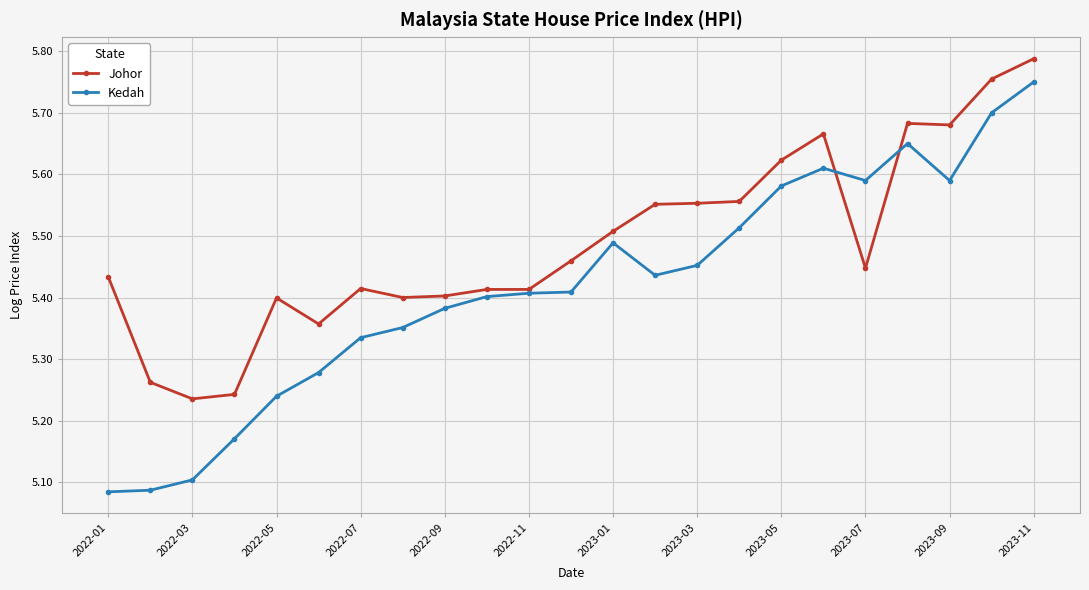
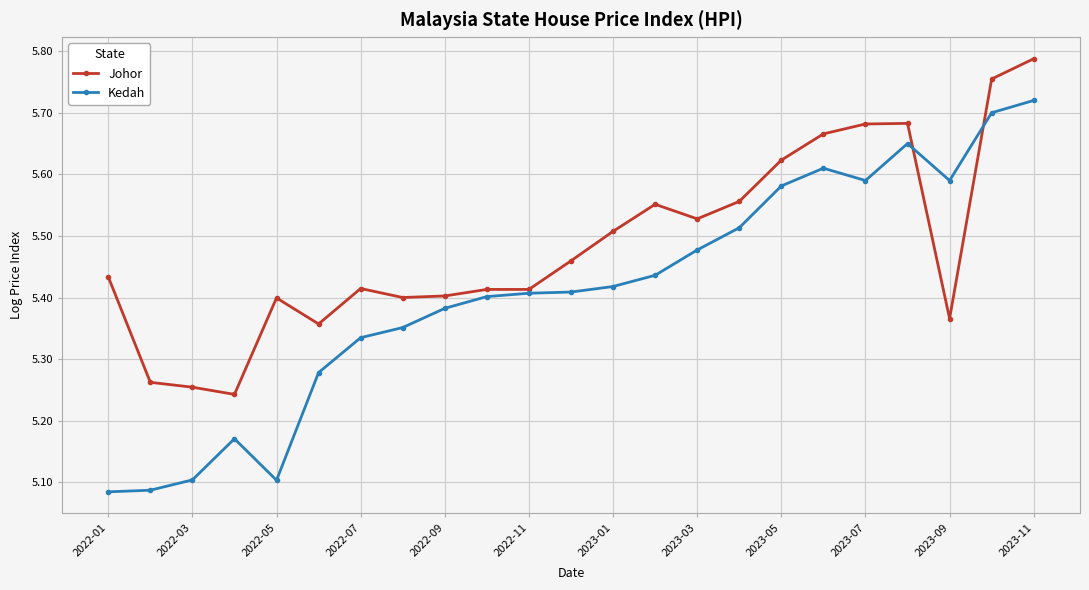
Johor, 2022-03: 5.24 -> 5.25
Kedah, 2022-05: 5.24 -> 5.10
Kedah, 2023-01: 5.49 -> 5.42
Johor, 2023-03: 5.55 -> 5.53
Kedah, 2023-03: 5.45 -> 5.48
Johor, 2023-07: 5.45 -> 5.68
Johor, 2023-09: 5.68 -> 5.37
Kedah, 2023-11: 5.75 -> 5.72
